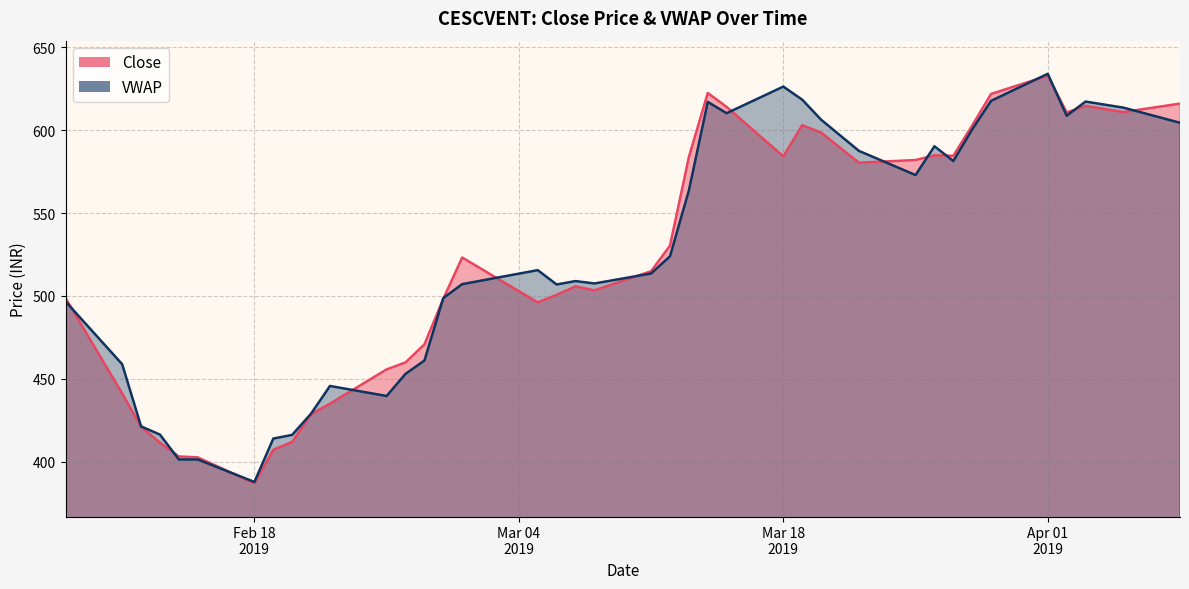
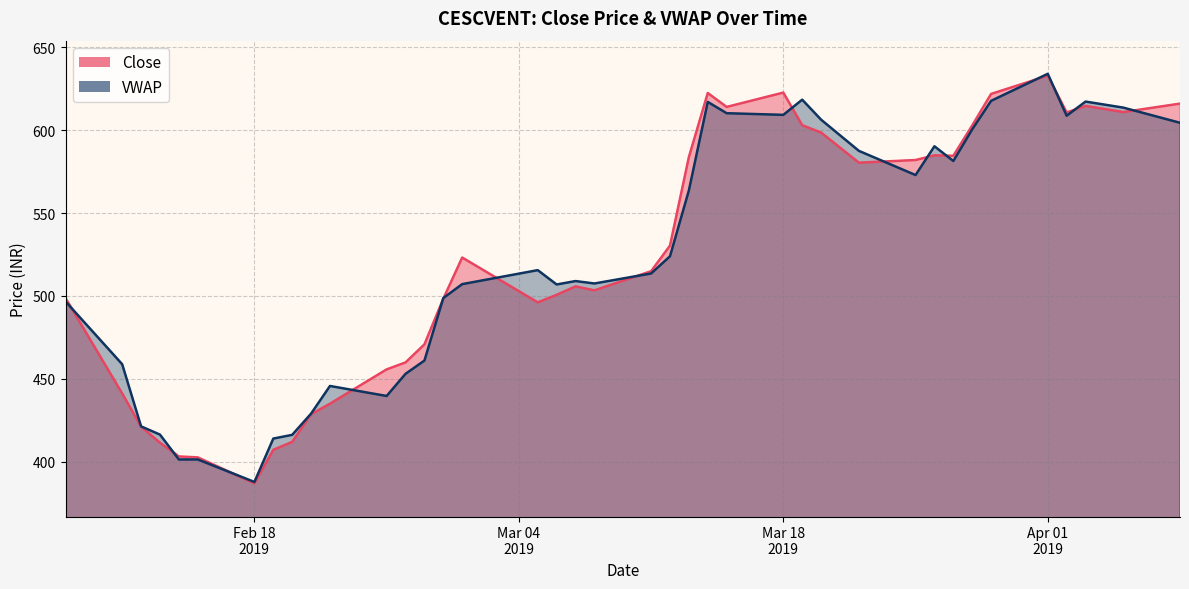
Close, Mar 18 2019: 584 -> 623
VWAP, Mar 18 2019: 626 -> 609
